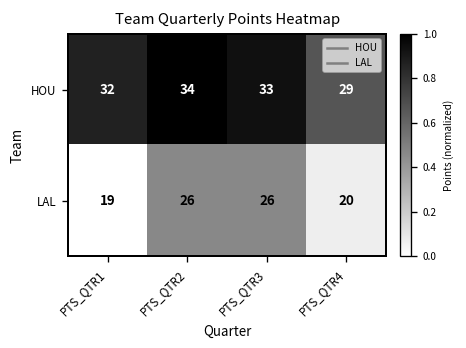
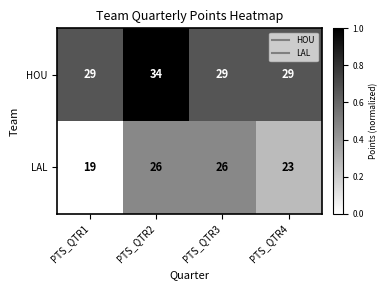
HOU, PTS_QTR1: 32 -> 29
HOU, PTS_QTR3: 33 -> 29
LAL, PTS_QTR4: 20 -> 23
